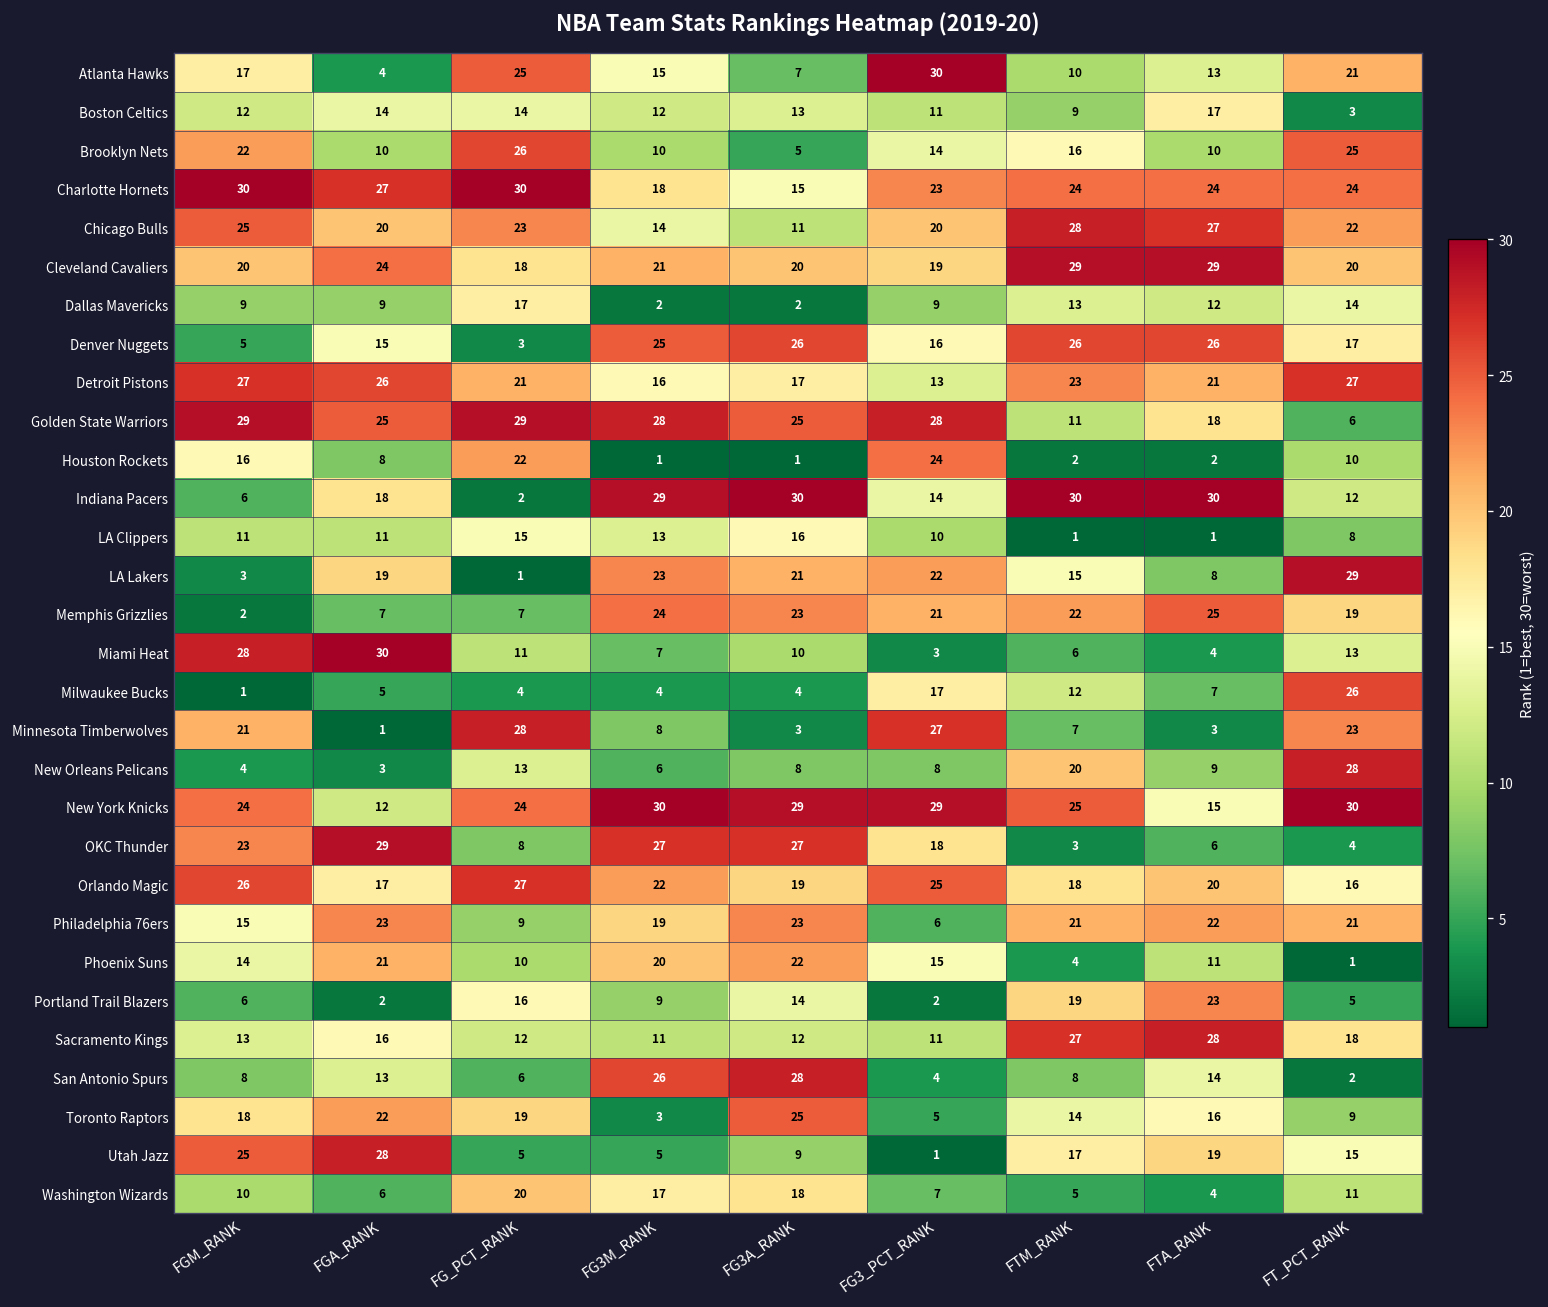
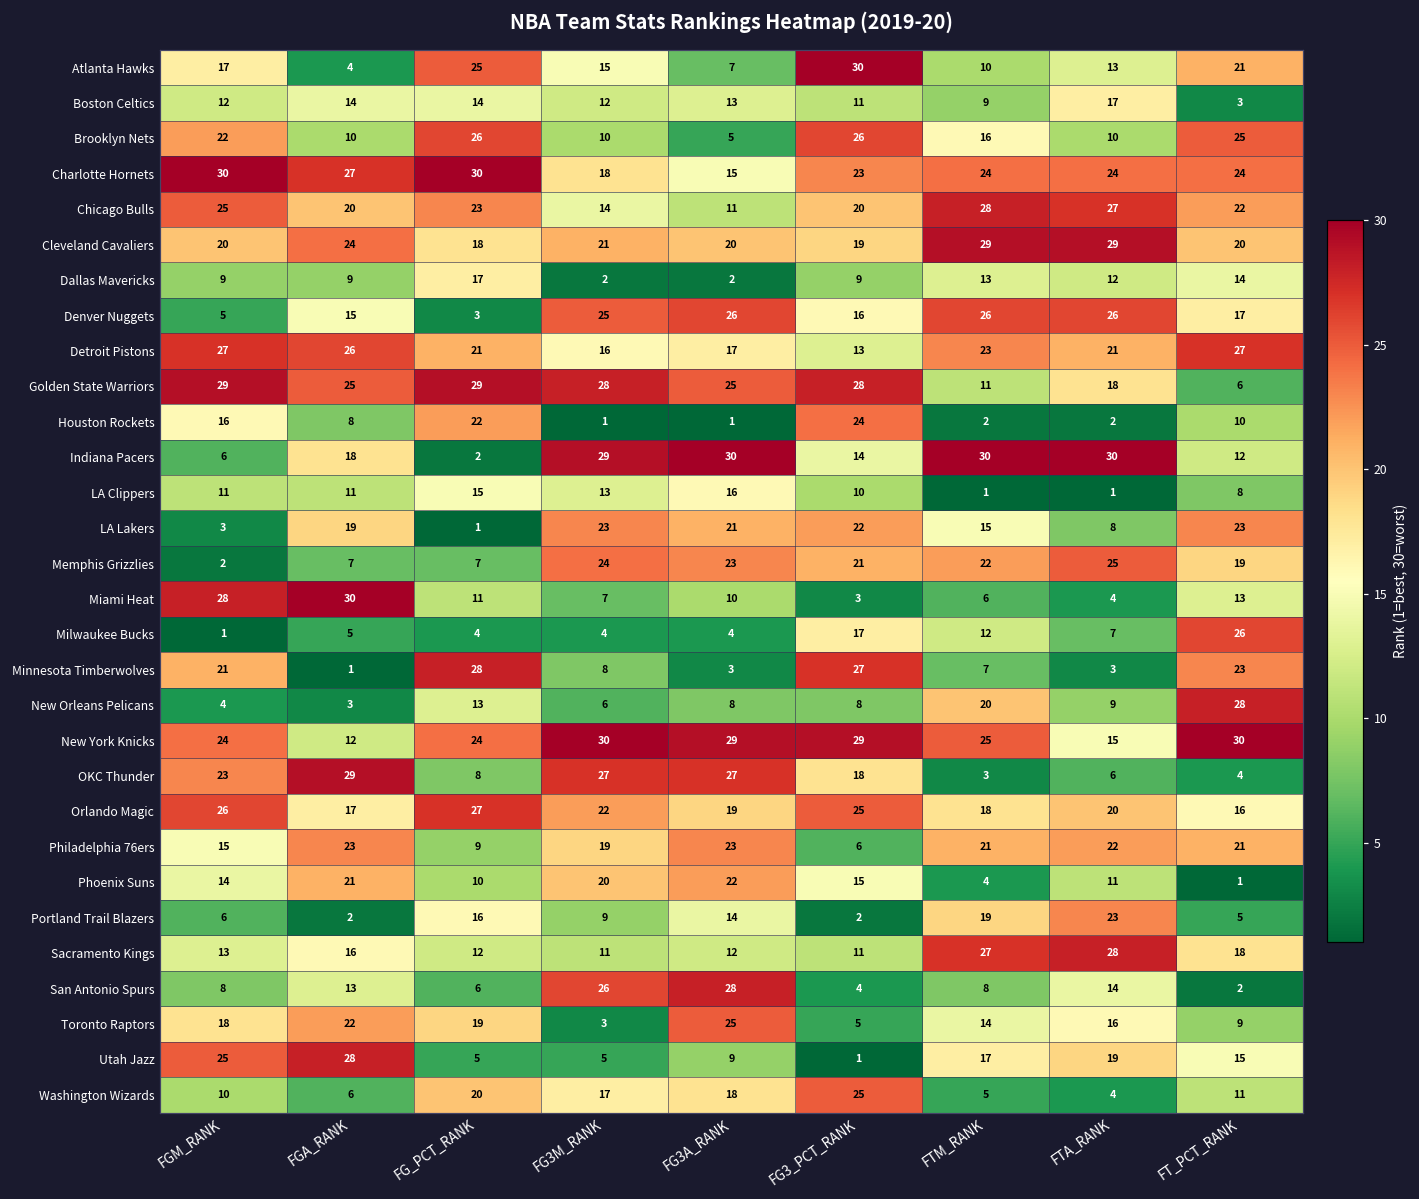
Brooklyn Nets, FG3_PCT_RANK: 14 -> 26
LA Lakers, FT_PCT_RANK: 29 -> 23
Washington Wizards, FG3_PCT_RANK: 7 -> 25
